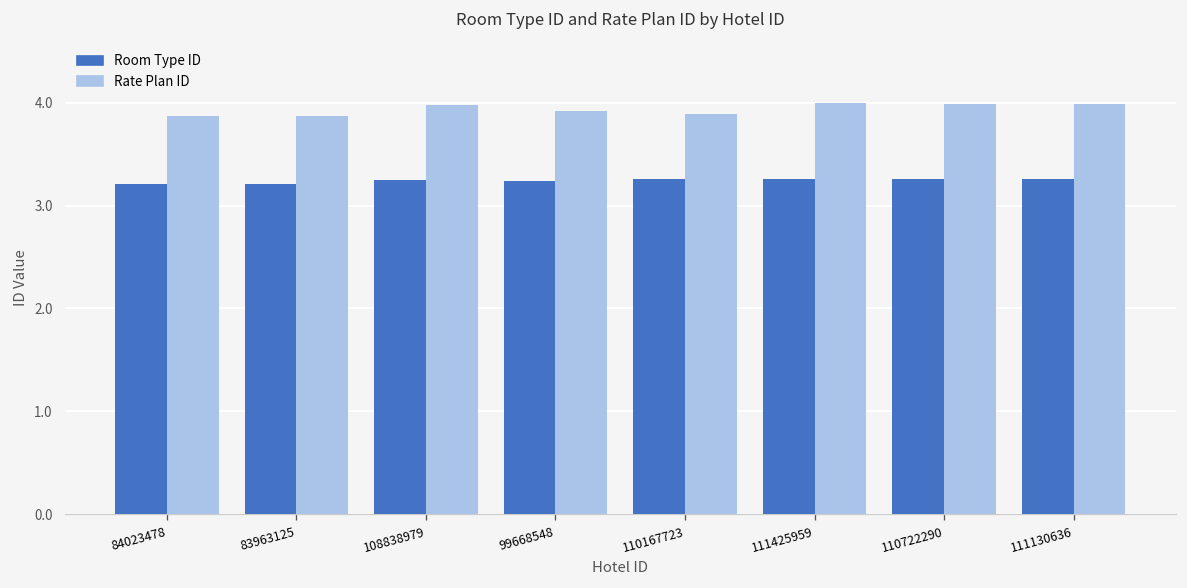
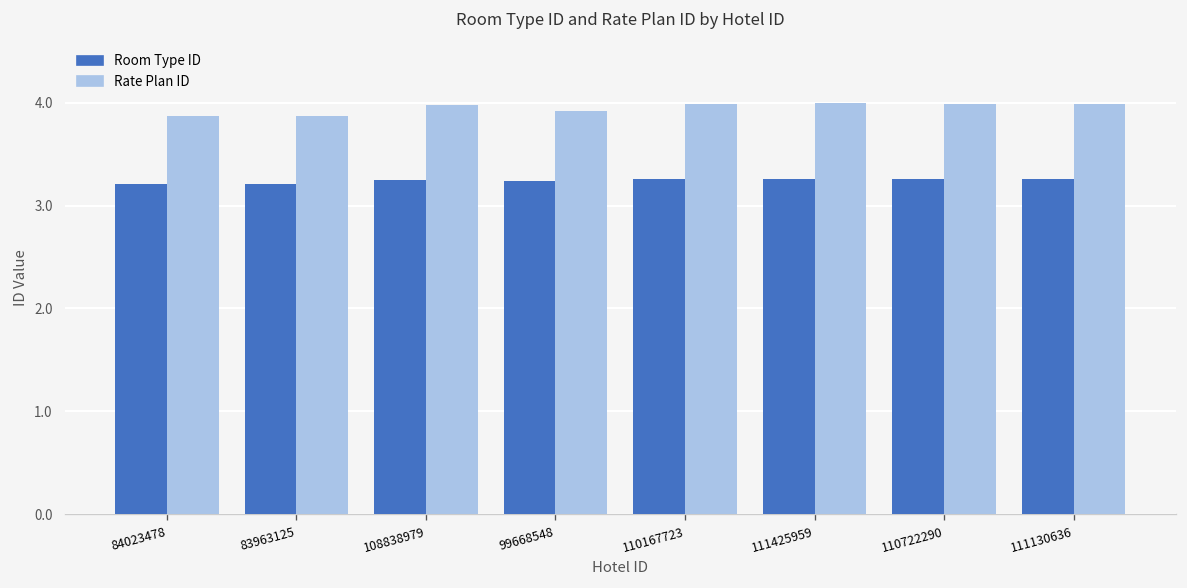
Rate Plan ID, 110167723: 3.9 -> 4.0
